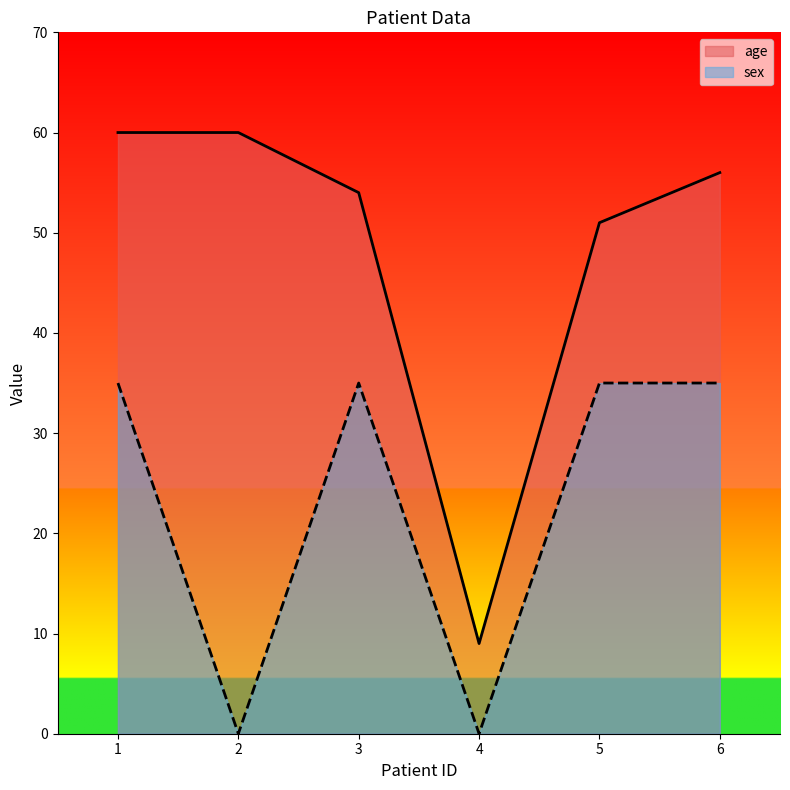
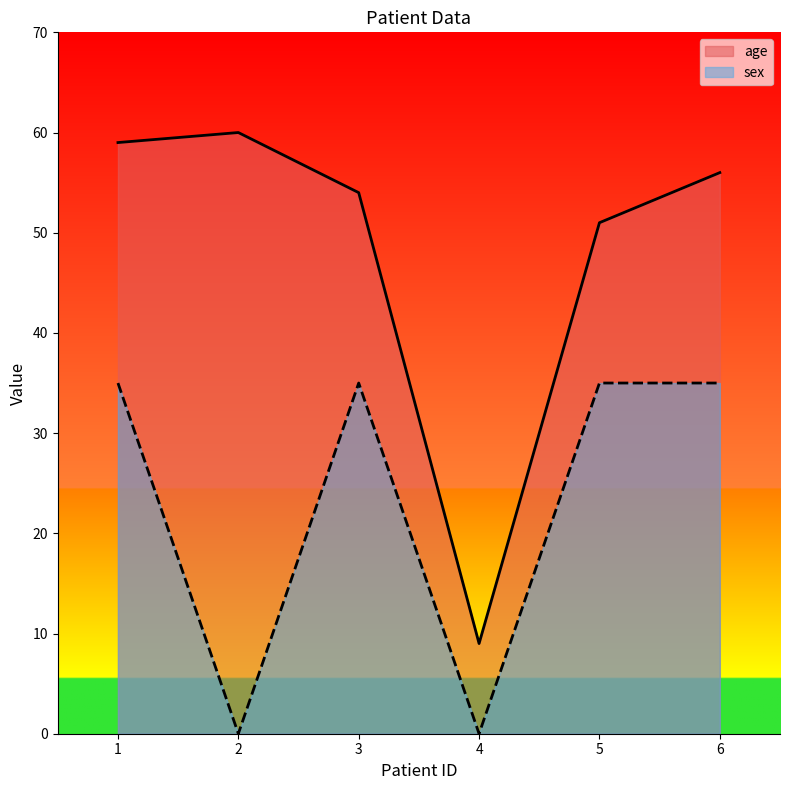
age, 1: 60 -> 59
